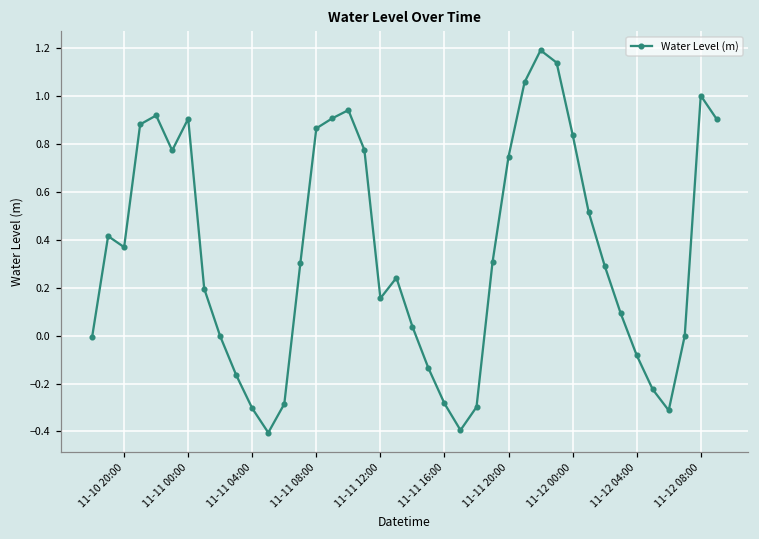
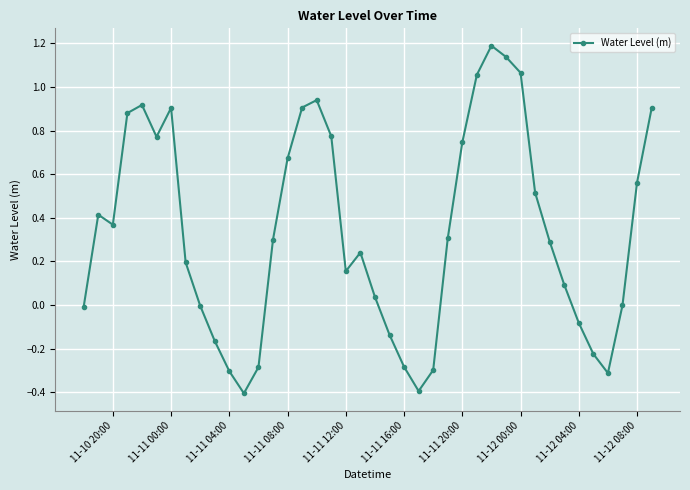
11-11 08:00: 0.86 -> 0.67
11-12 00:00: 0.84 -> 1.07
11-12 08:00: 1.00 -> 0.56
